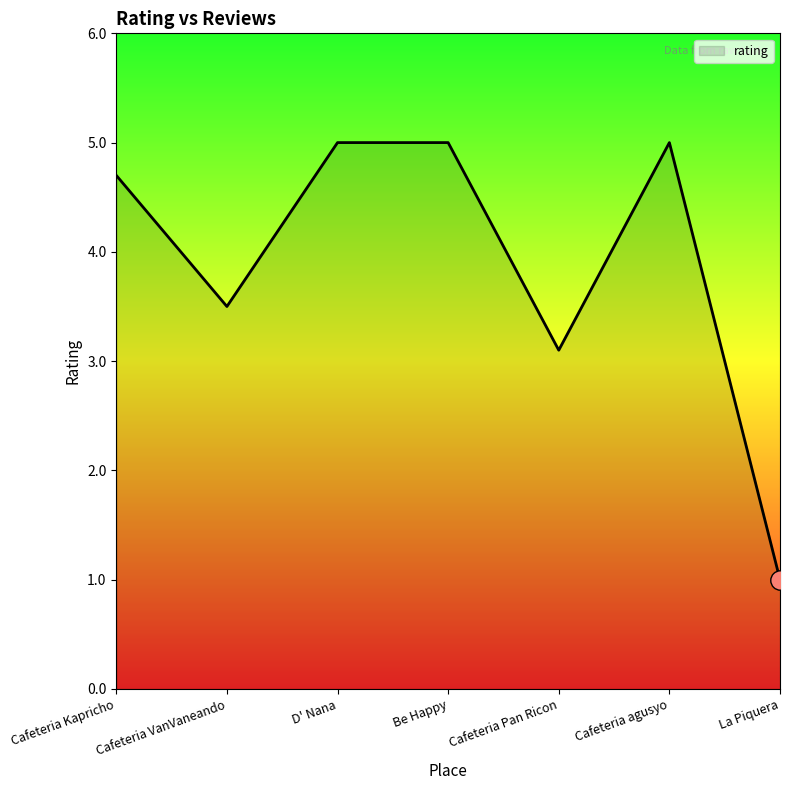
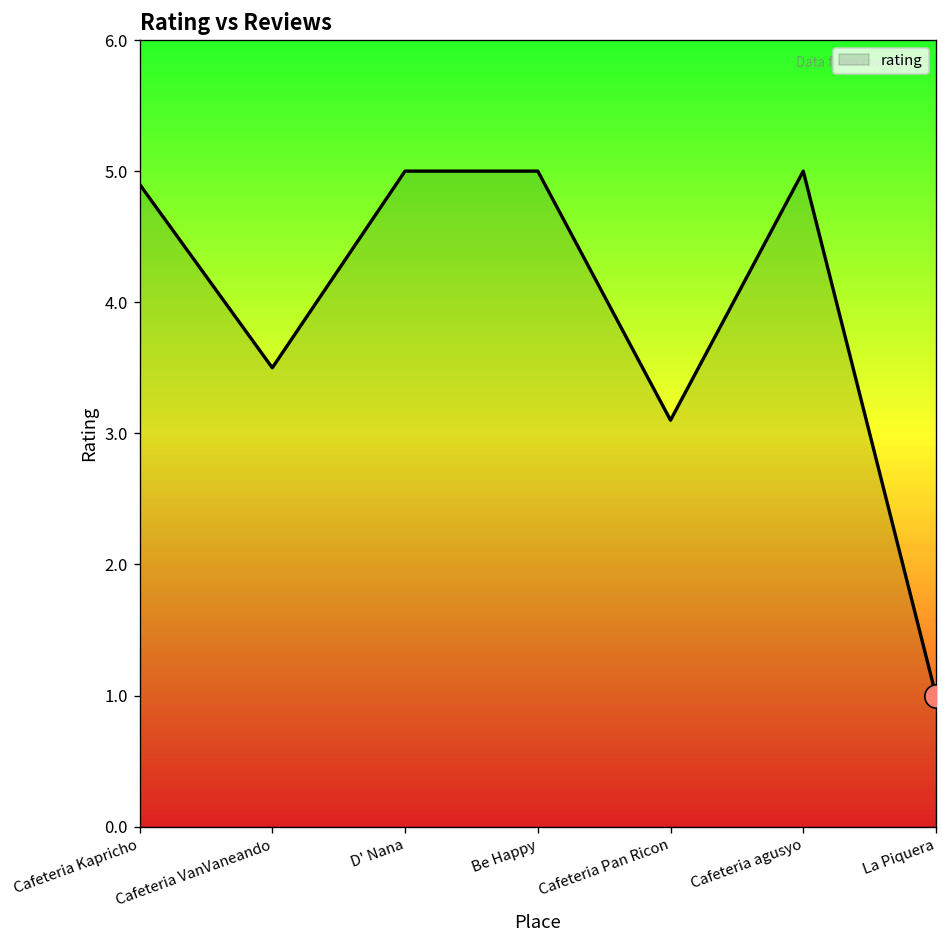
rating, Cafeteria Kapricho: 4.7 -> 4.9
